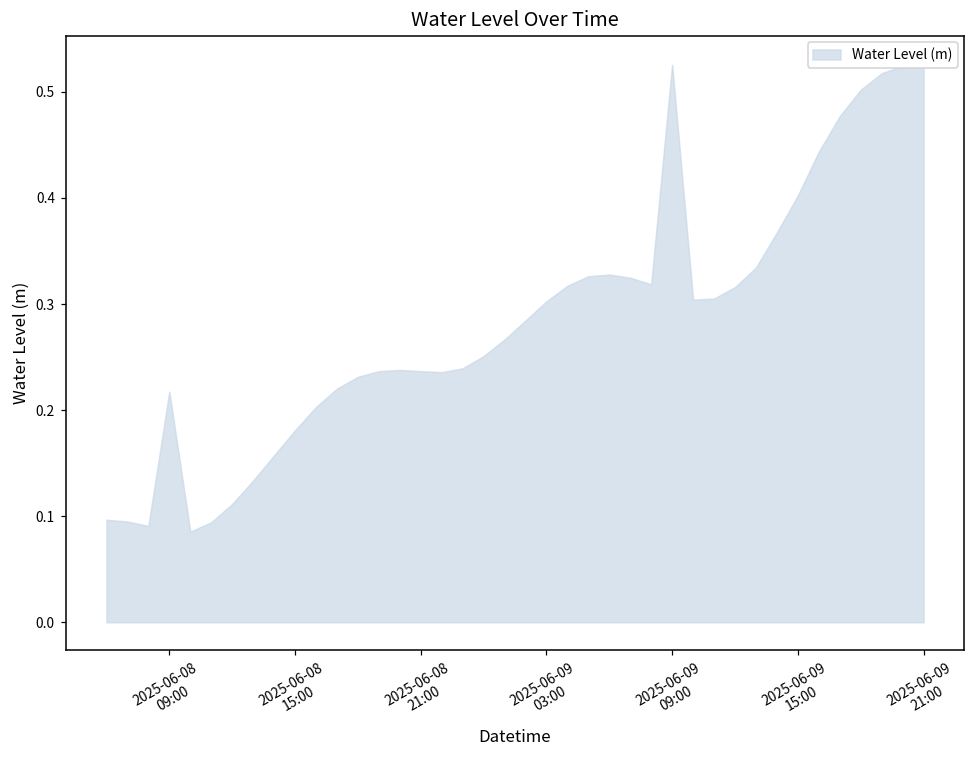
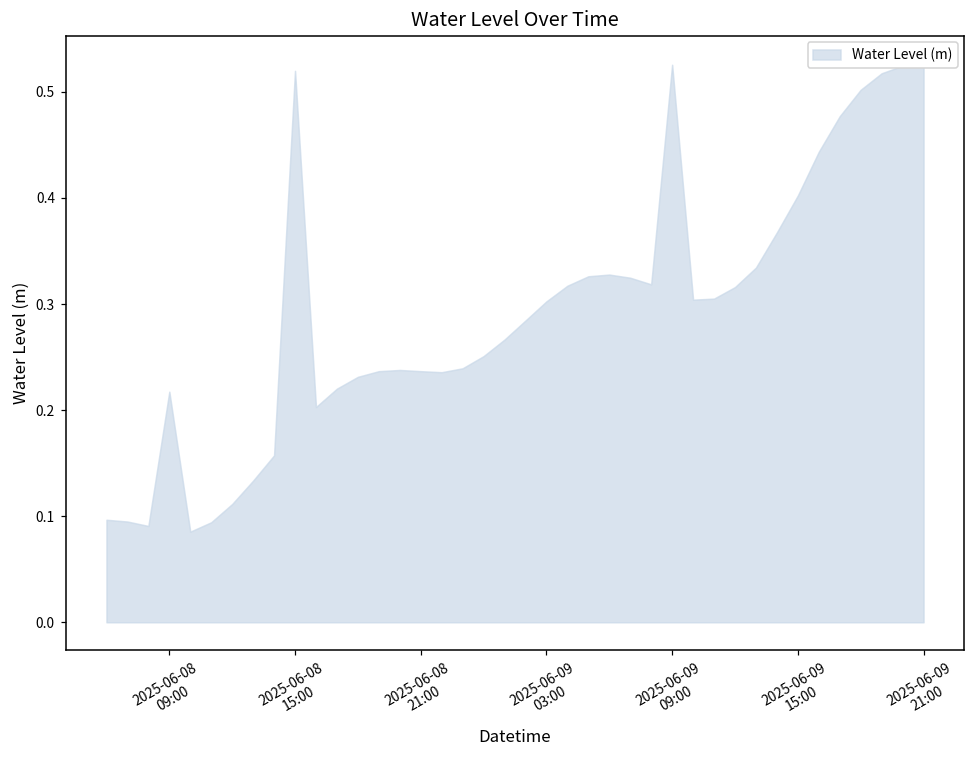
2025-06-08 15:00: 0.18 -> 0.52
